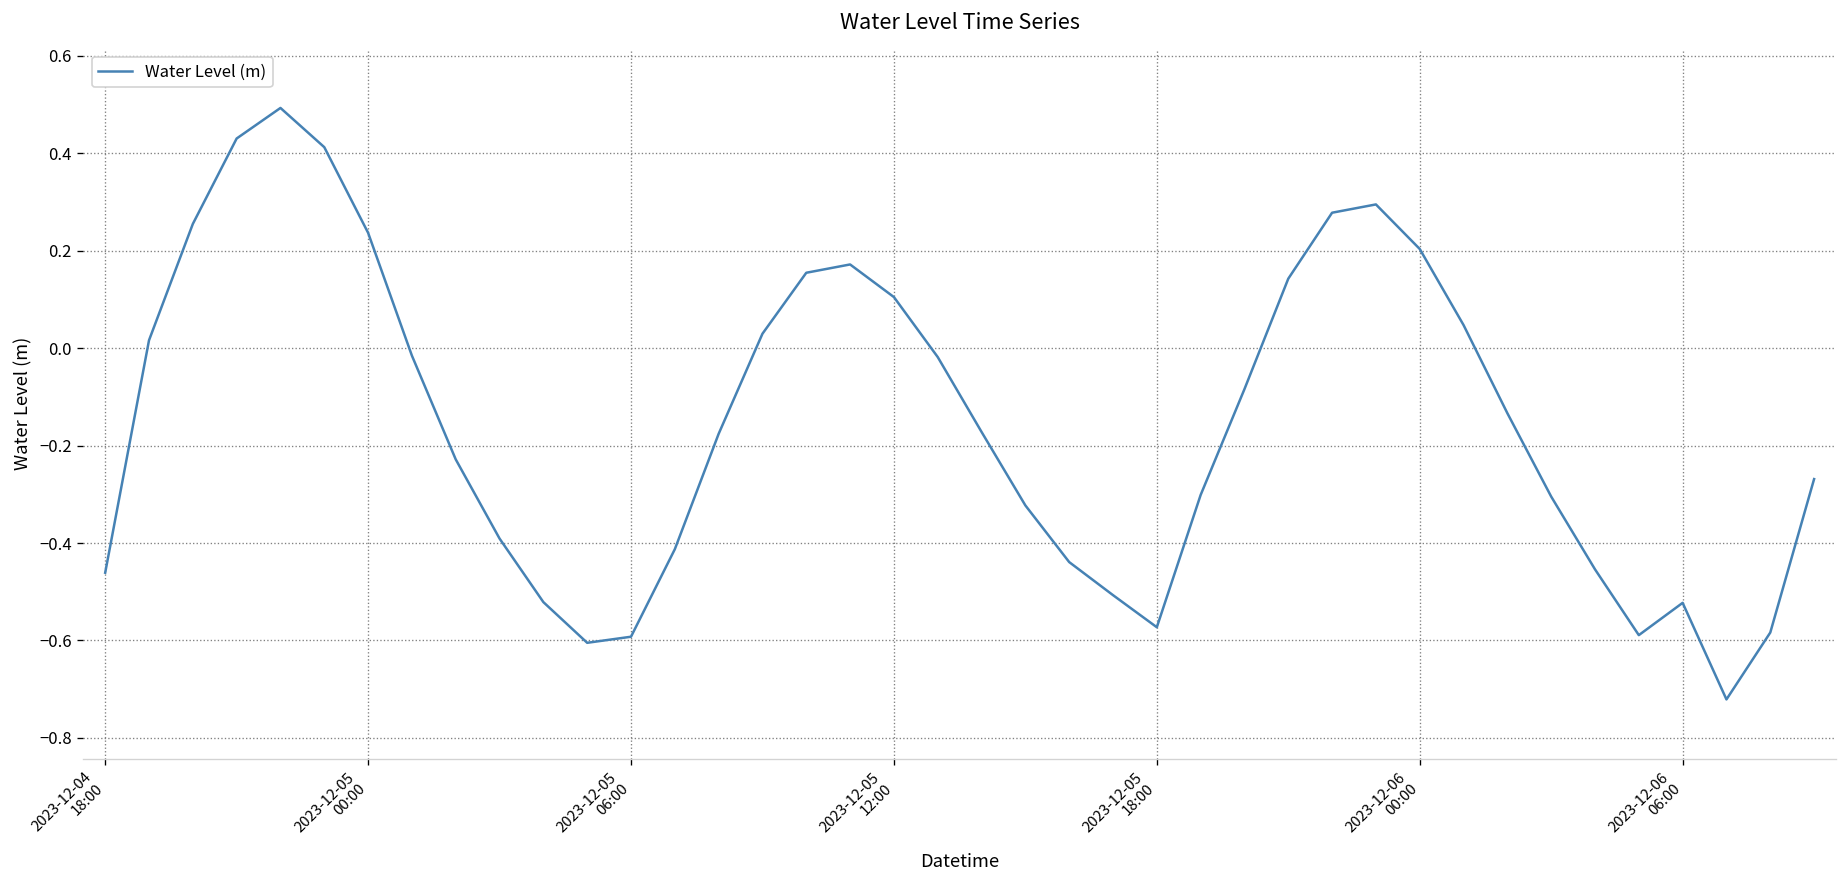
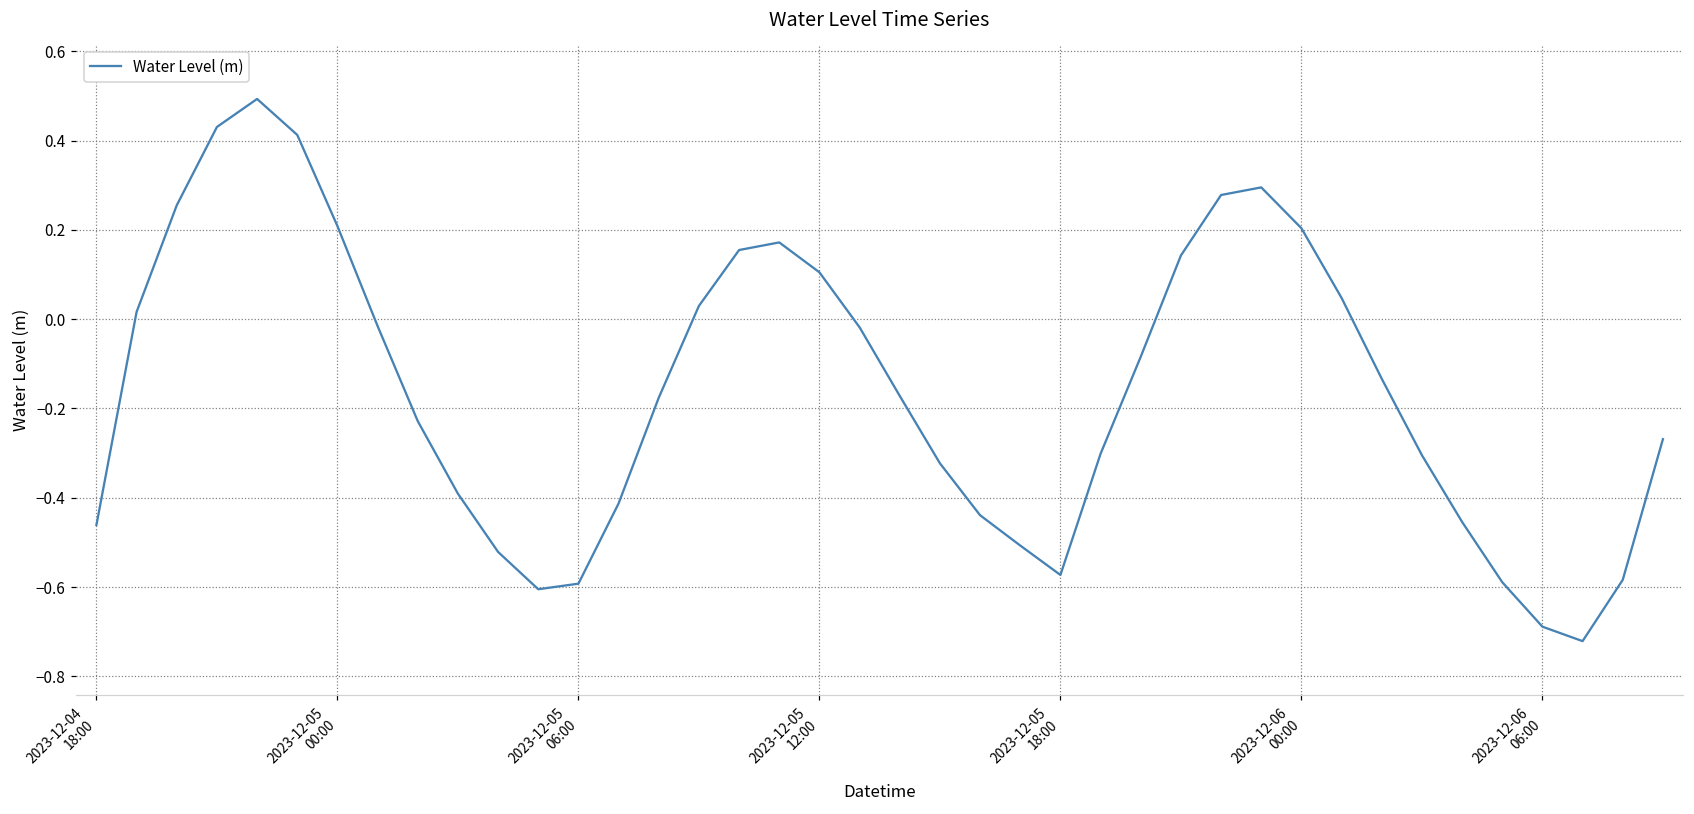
2023-12-05 00:00: 0.24 -> 0.21
2023-12-06 06:00: -0.52 -> -0.69
